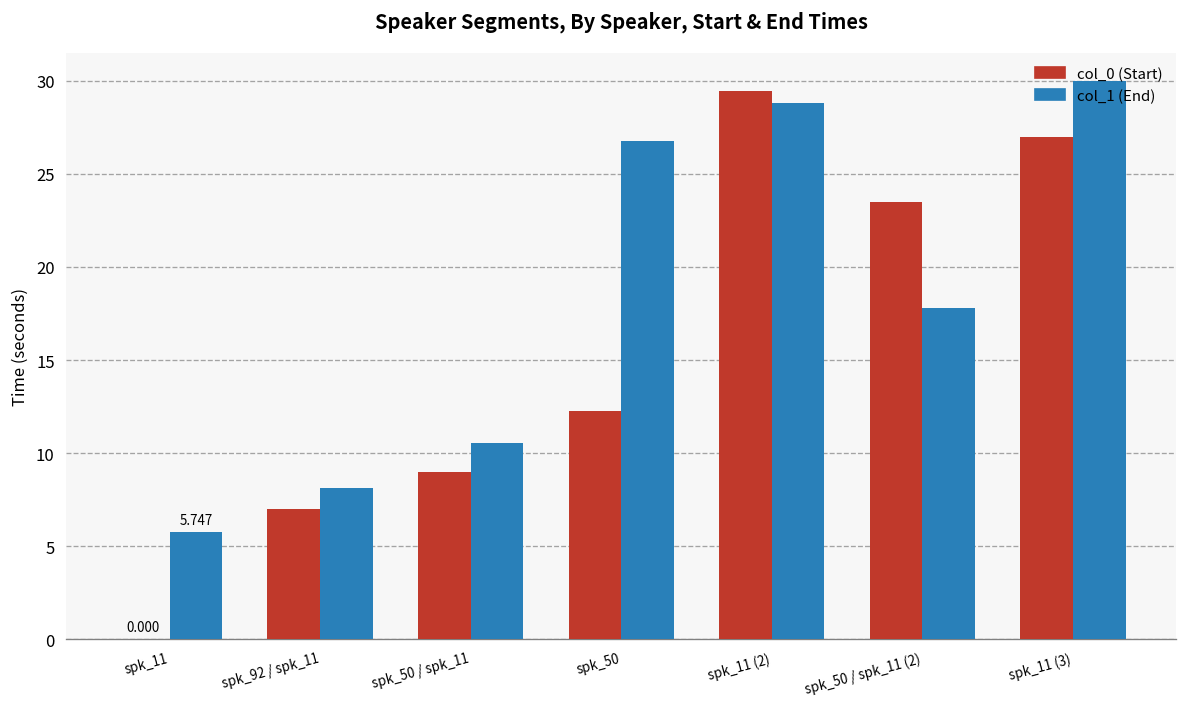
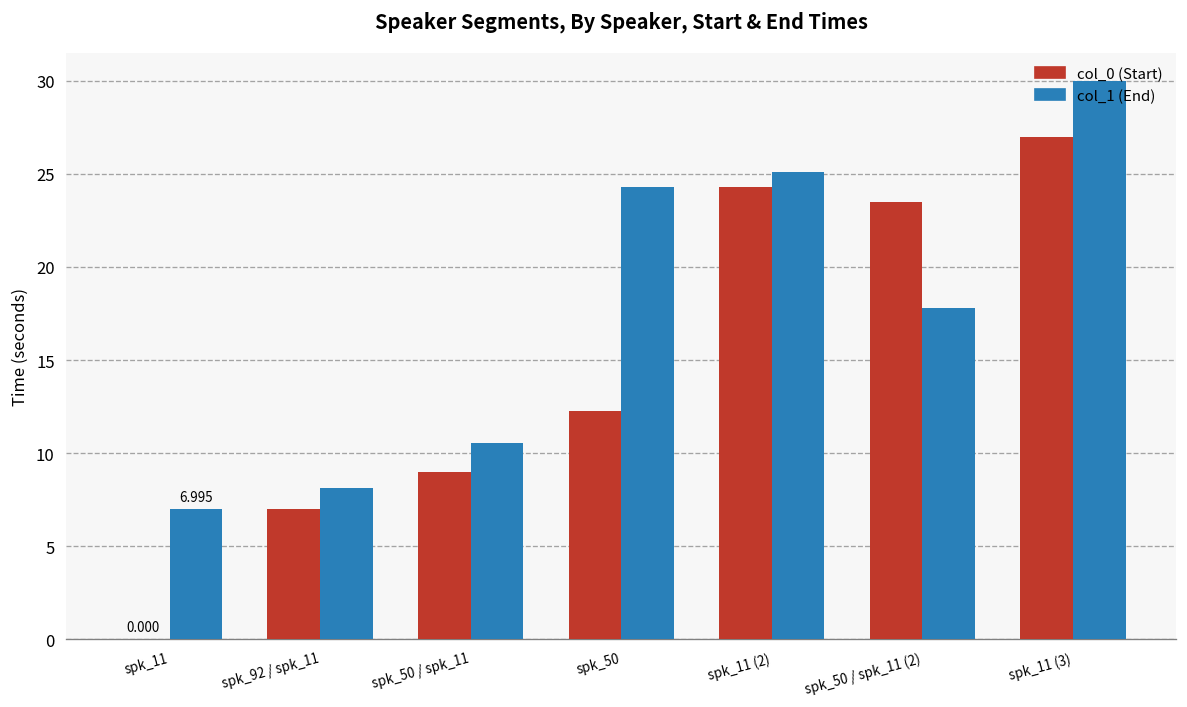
col_1 (End), spk_11: 5.747 -> 6.995
col_1 (End), spk_50: 26.7 -> 24.3
col_0 (Start), spk_11 (2): 29.4 -> 24.3
col_1 (End), spk_11 (2): 28.8 -> 25.1
